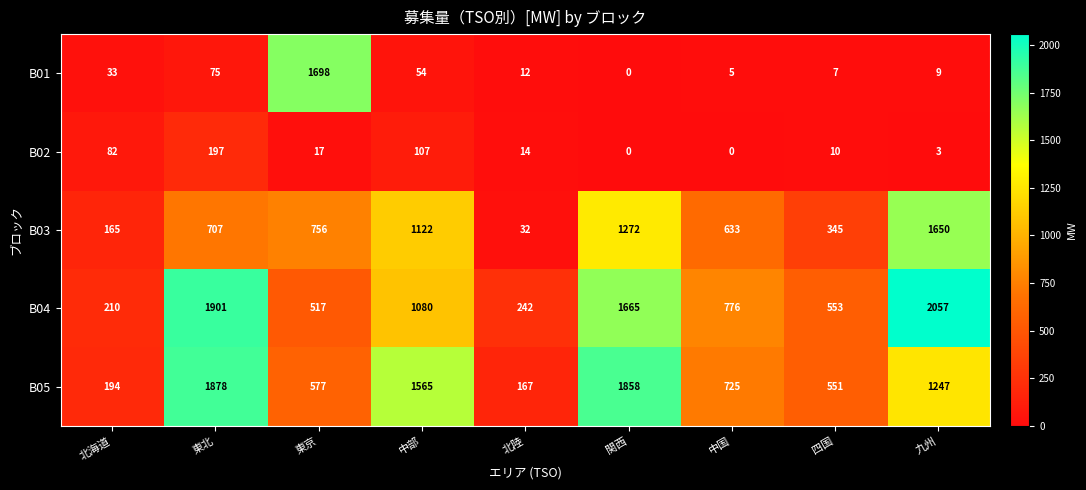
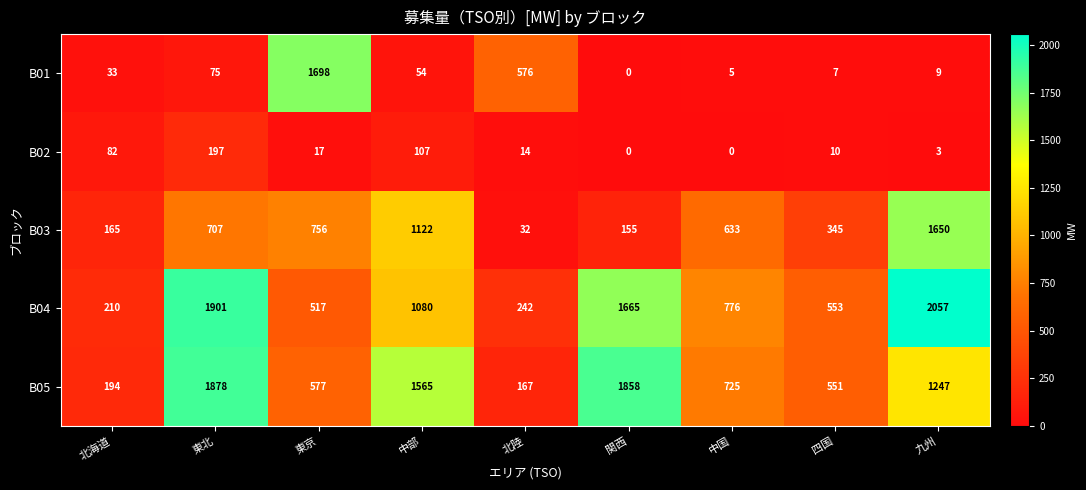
B01, 北陸: 12 -> 576
B03, 関西: 1272 -> 155
